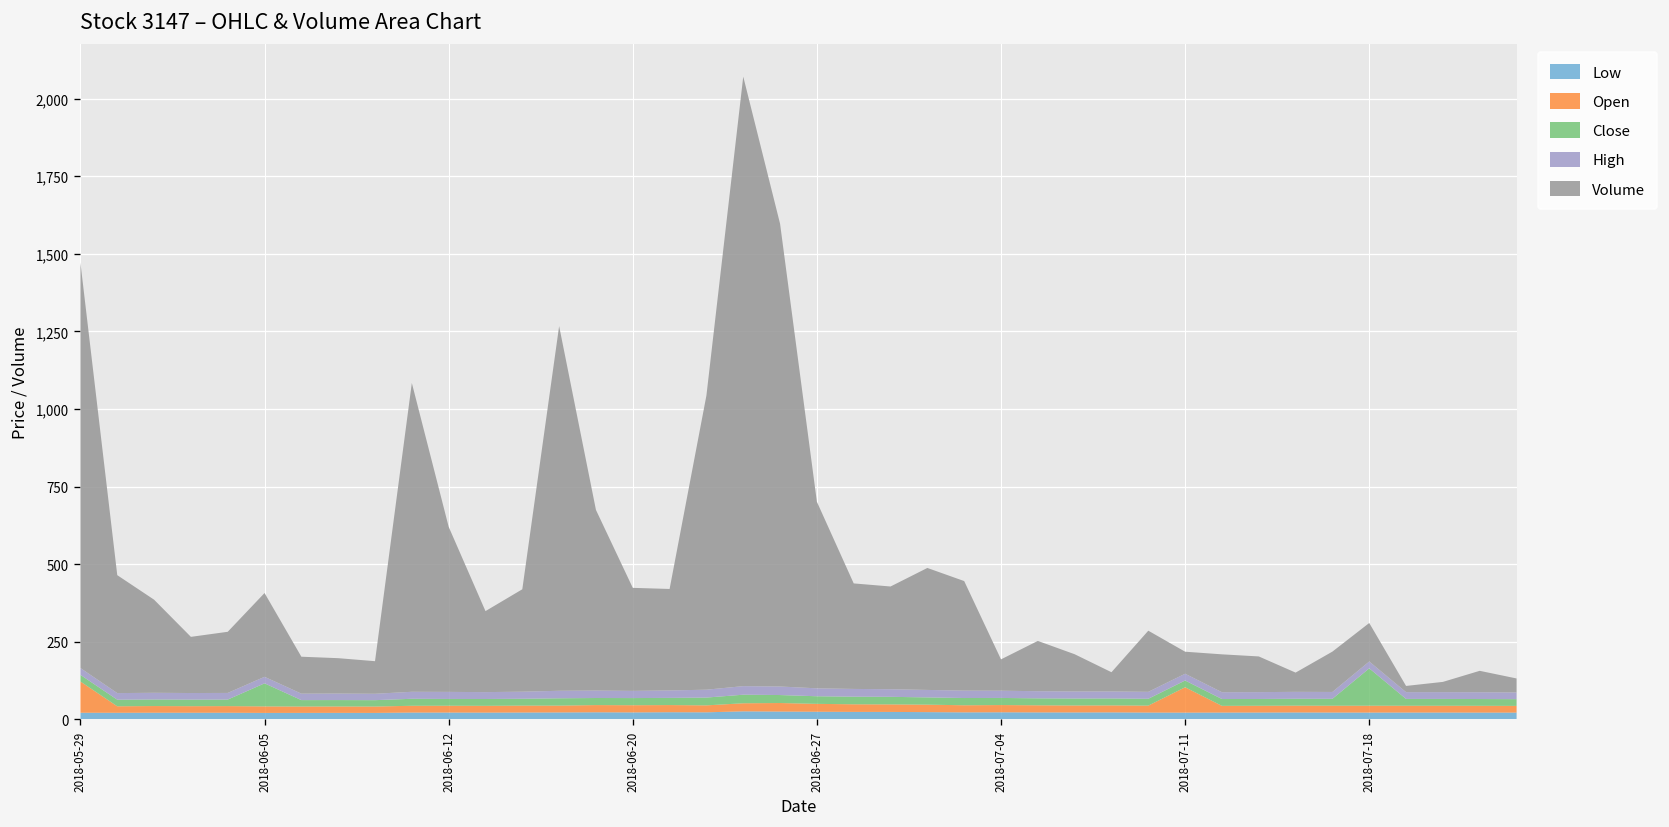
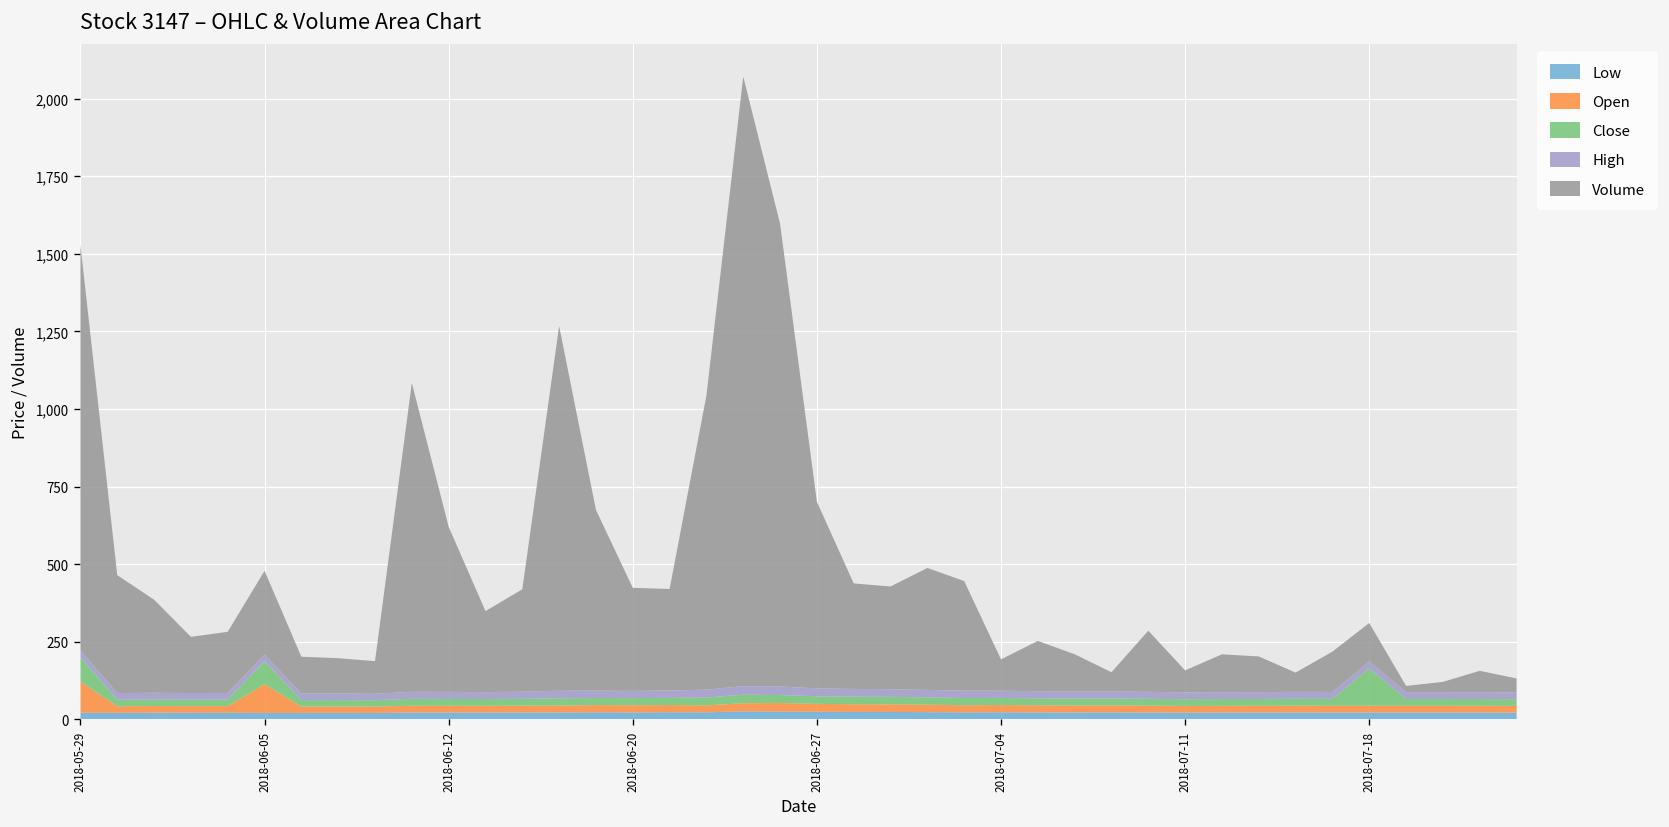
Close, 2018-05-29: 20 -> 80
Open, 2018-06-05: 20 -> 90
Open, 2018-07-11: 80 -> 20
